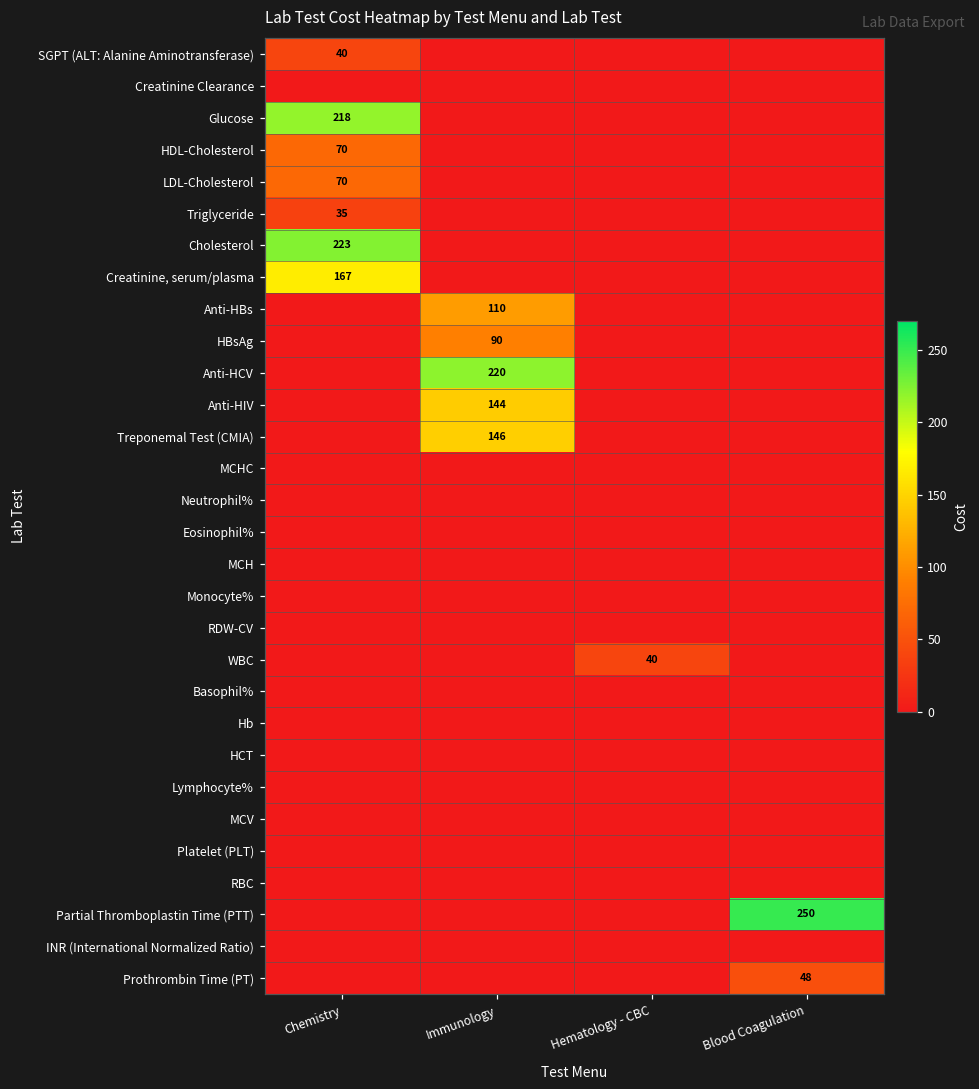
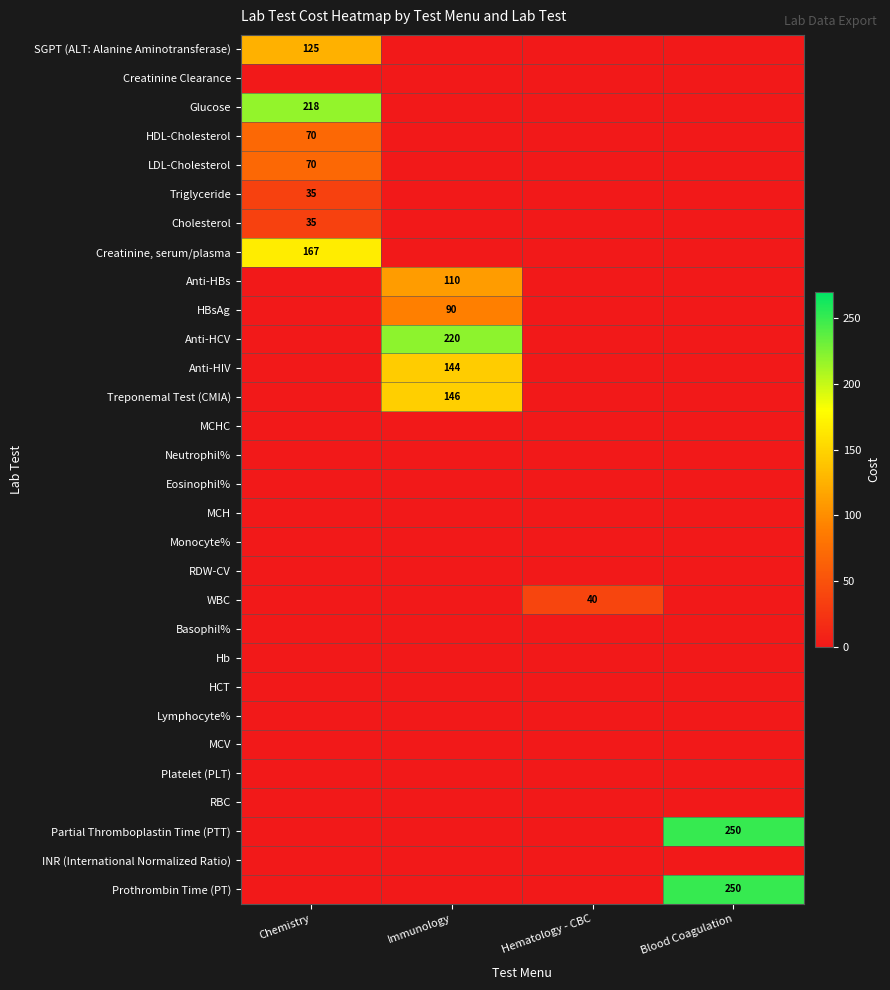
SGPT (ALT: Alanine Aminotransferase), Chemistry: 40 -> 125
Cholesterol, Chemistry: 223 -> 35
Prothrombin Time (PT), Blood Coagulation: 48 -> 250
